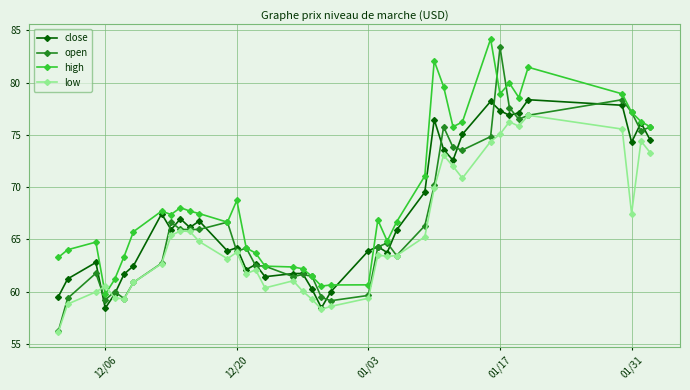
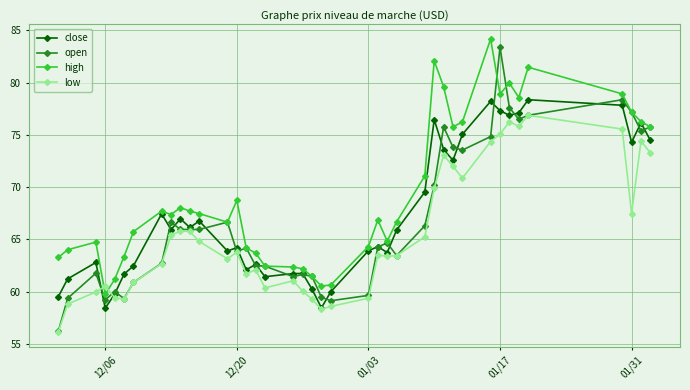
high, 01/03: 60.6 -> 64.3
